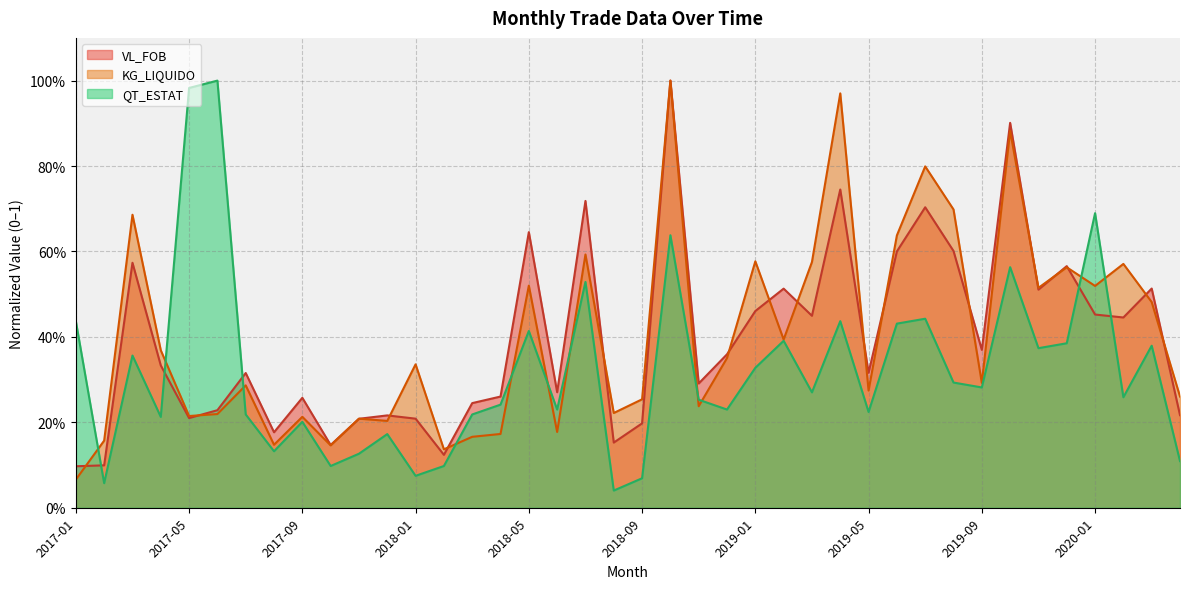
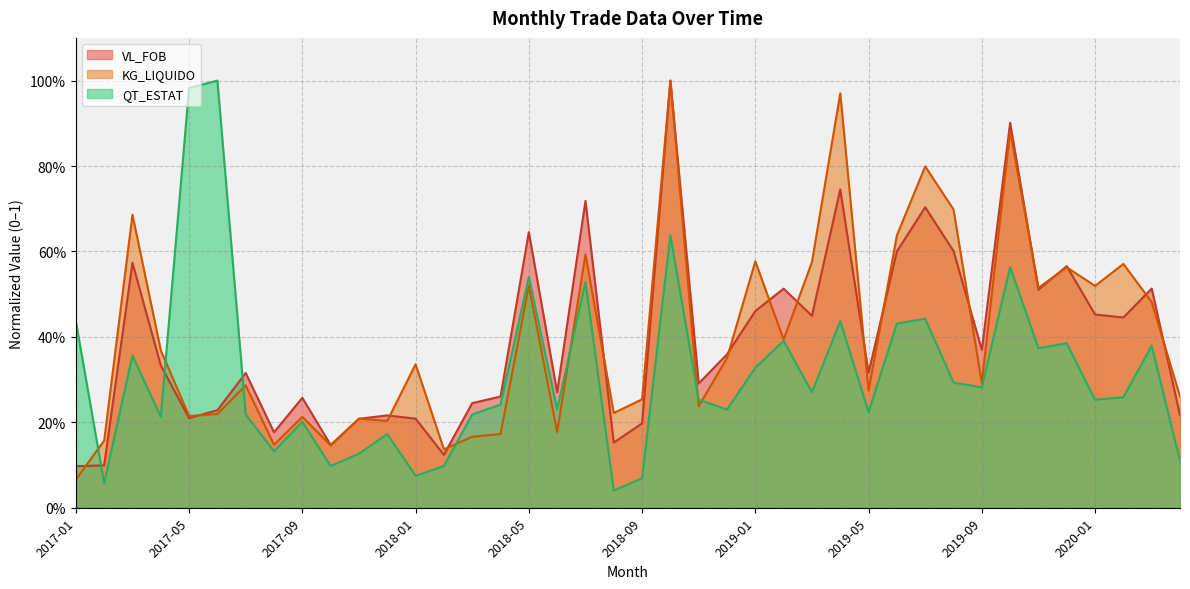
QT_ESTAT, 2018-05: 41% -> 54%
QT_ESTAT, 2020-01: 69% -> 25%
